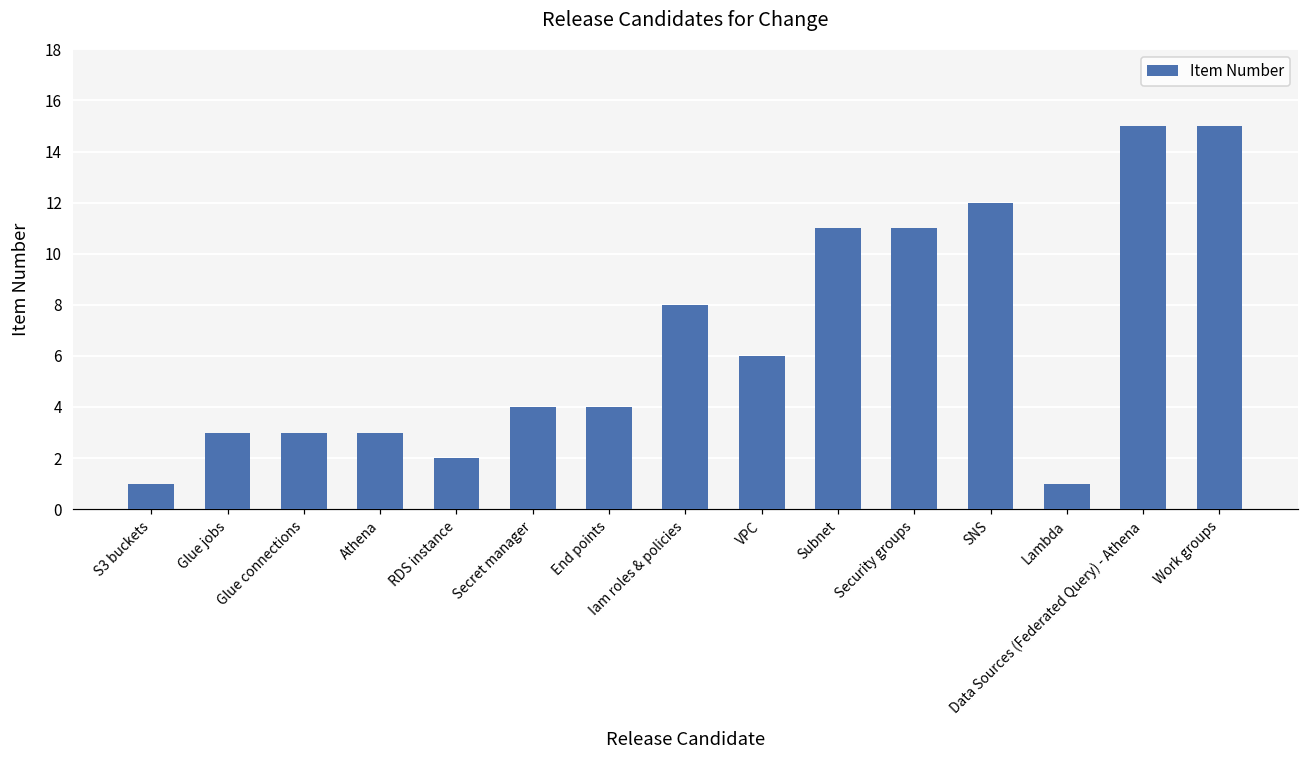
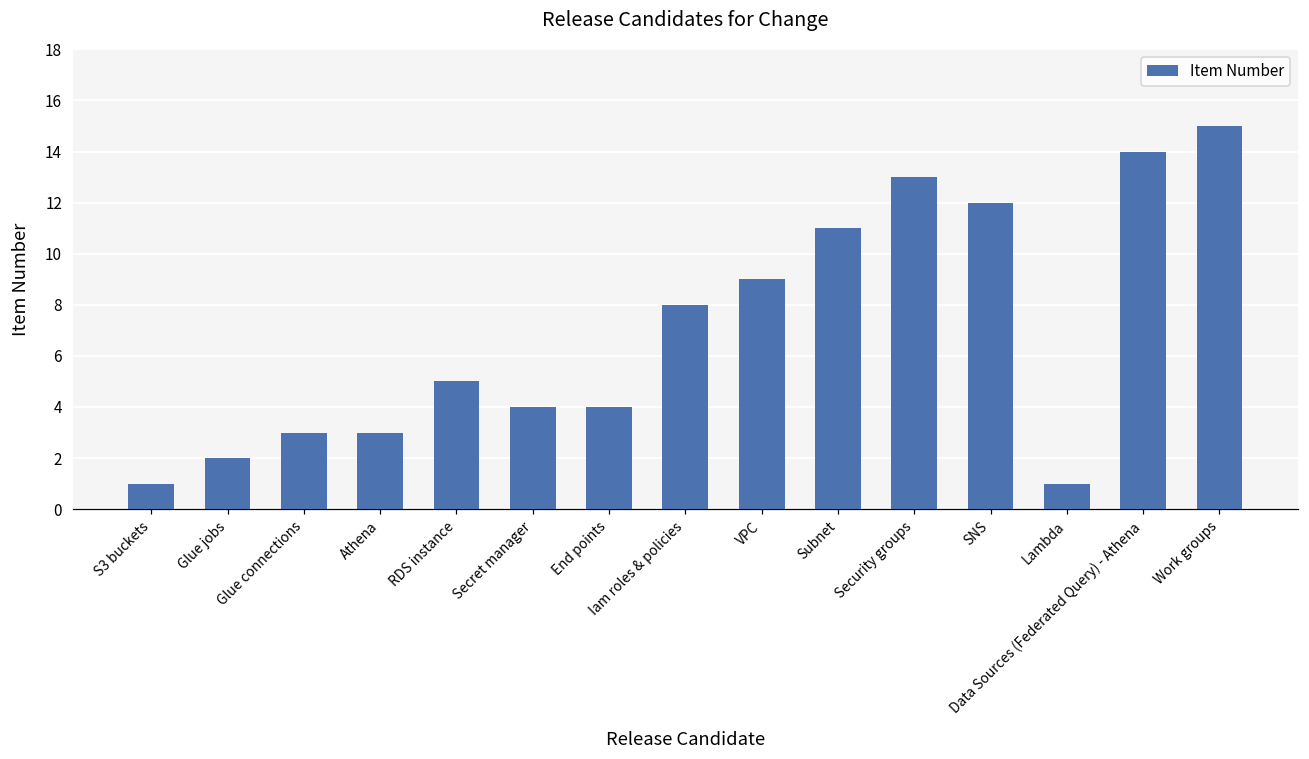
Glue jobs: 3 -> 2
RDS instance: 2 -> 5
VPC: 6 -> 9
Security groups: 11 -> 13
Data Sources (Federated Query) - Athena: 15 -> 14
